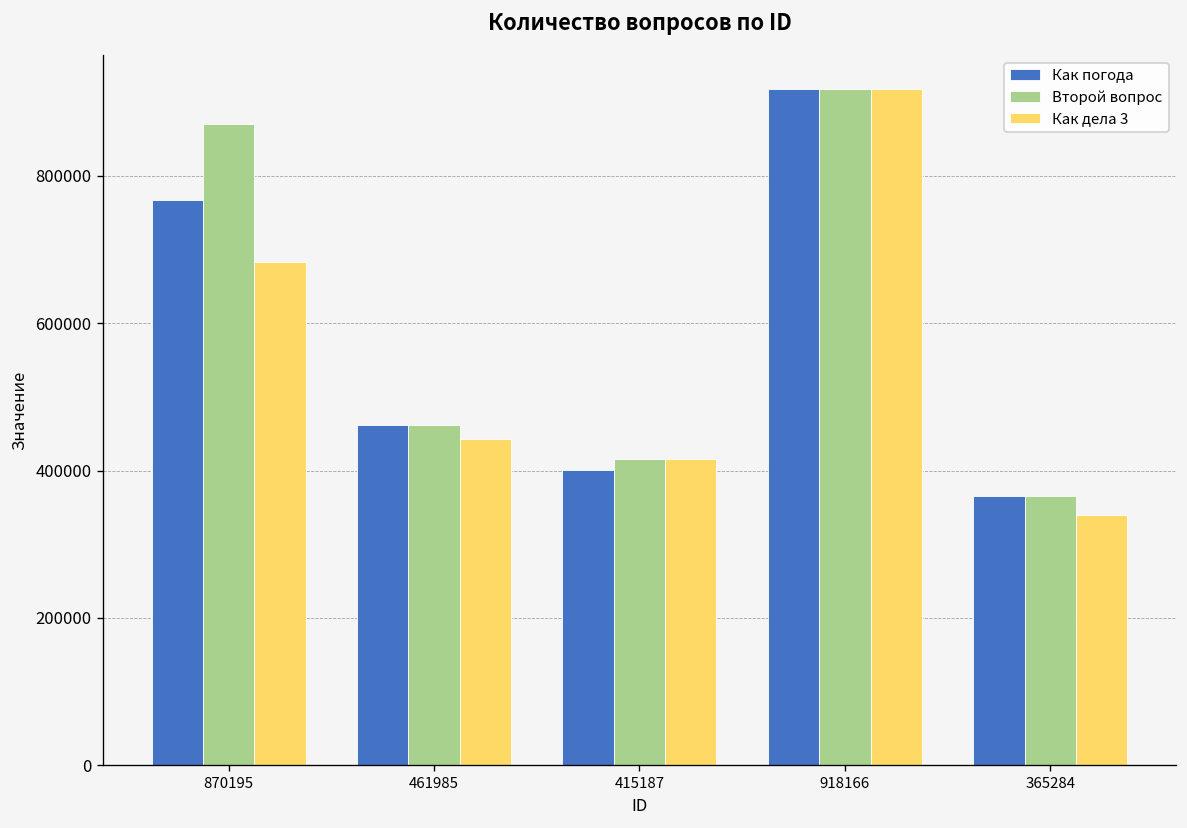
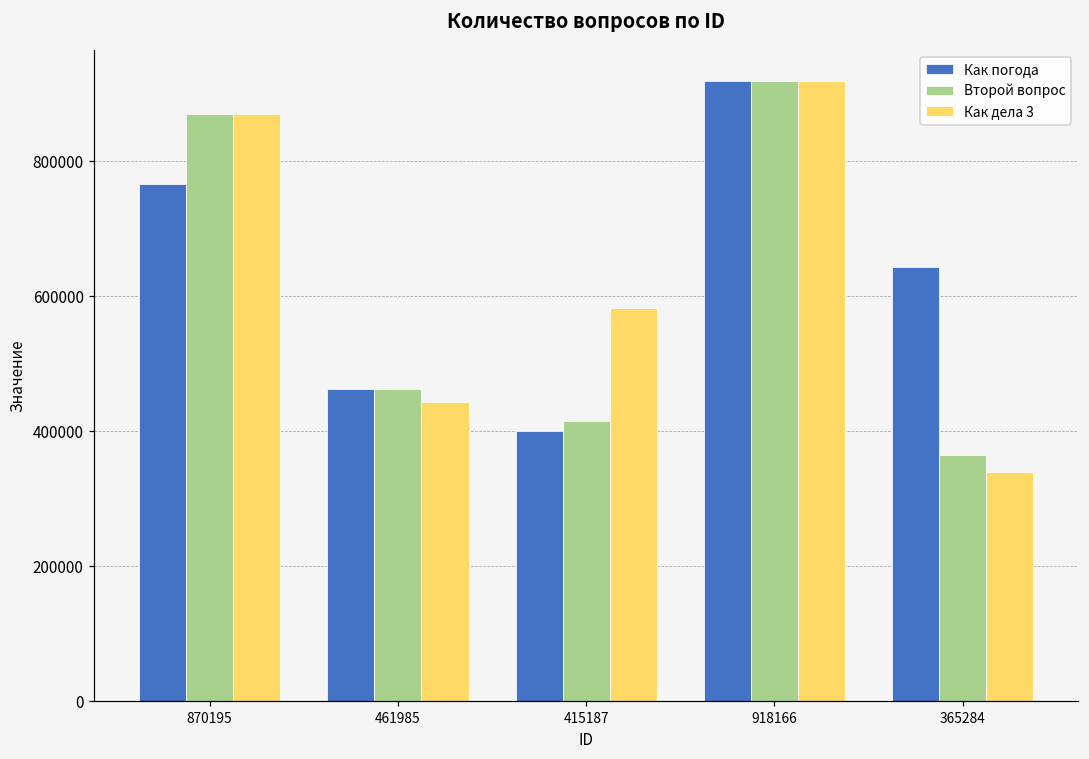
Как дела 3, 870195: 680000 -> 870000
Как дела 3, 415187: 420000 -> 580000
Как погода, 365284: 370000 -> 640000
